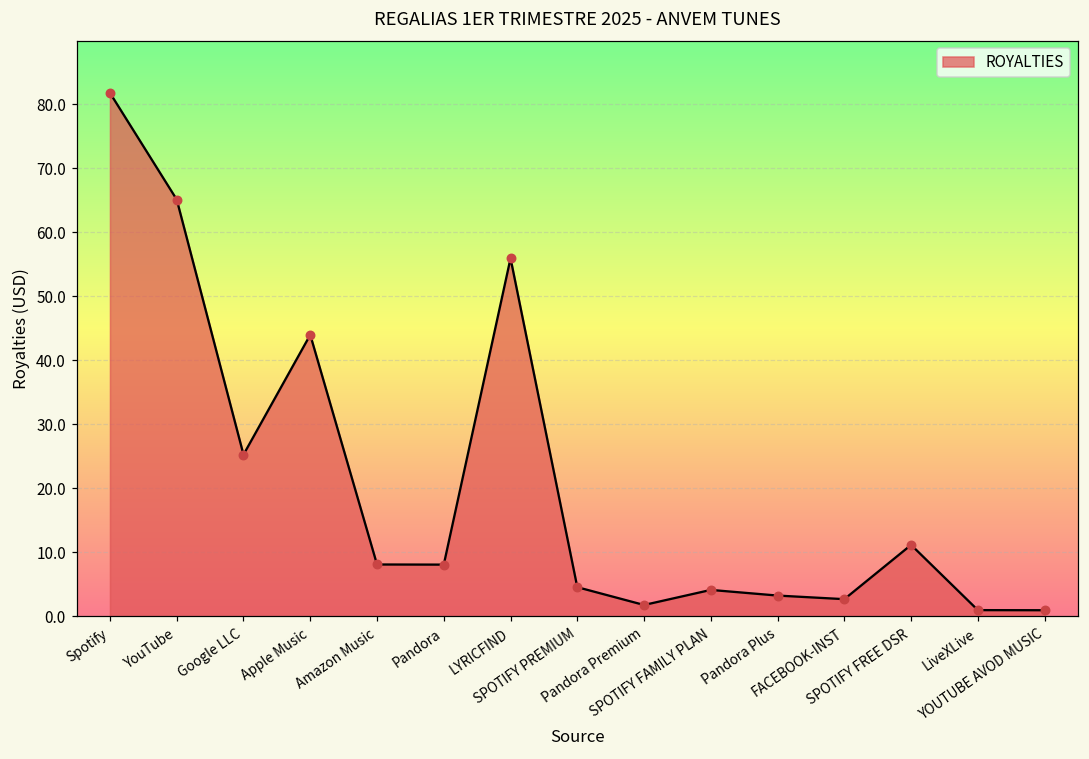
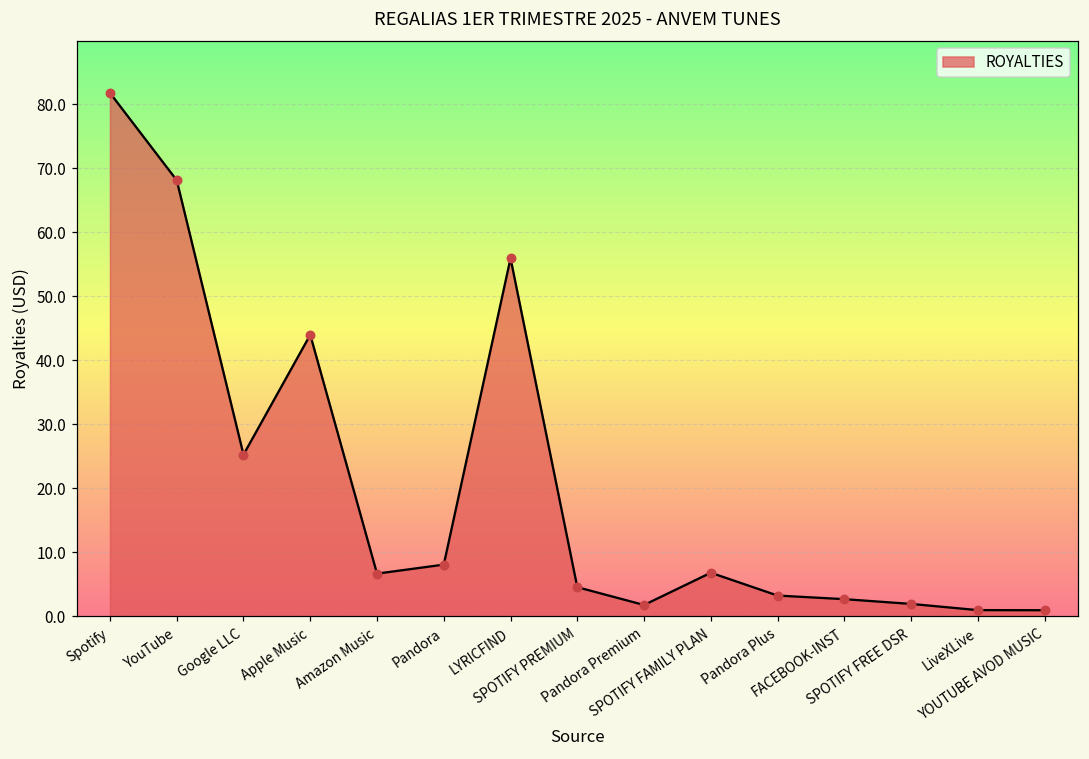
YouTube: 65 -> 68
Amazon Music: 8 -> 7
SPOTIFY FAMILY PLAN: 4 -> 7
SPOTIFY FREE DSR: 11 -> 2
